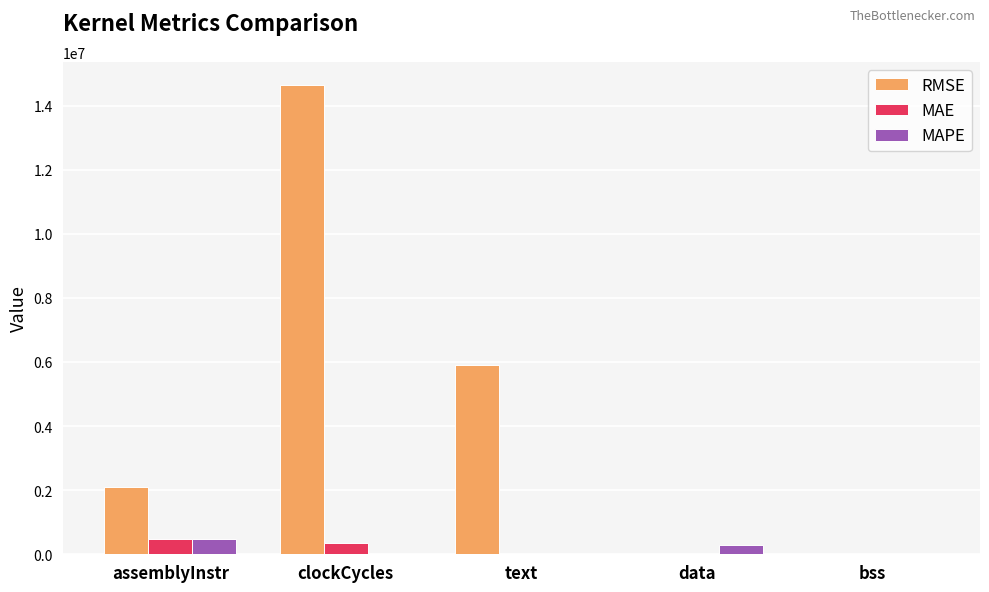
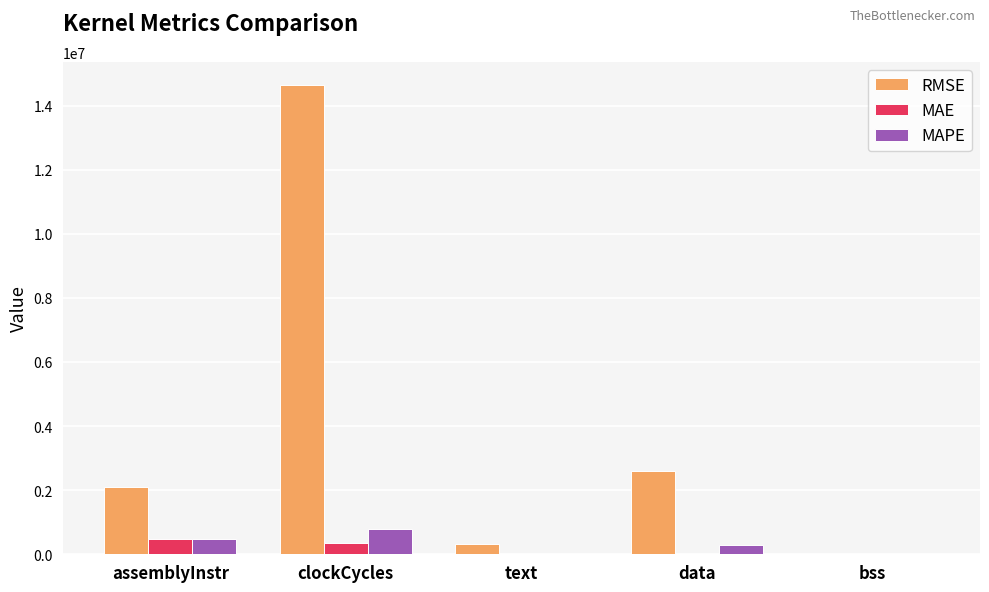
MAPE, clockCycles: 0 -> 800000
RMSE, text: 5900000 -> 300000
RMSE, data: 0 -> 2600000
